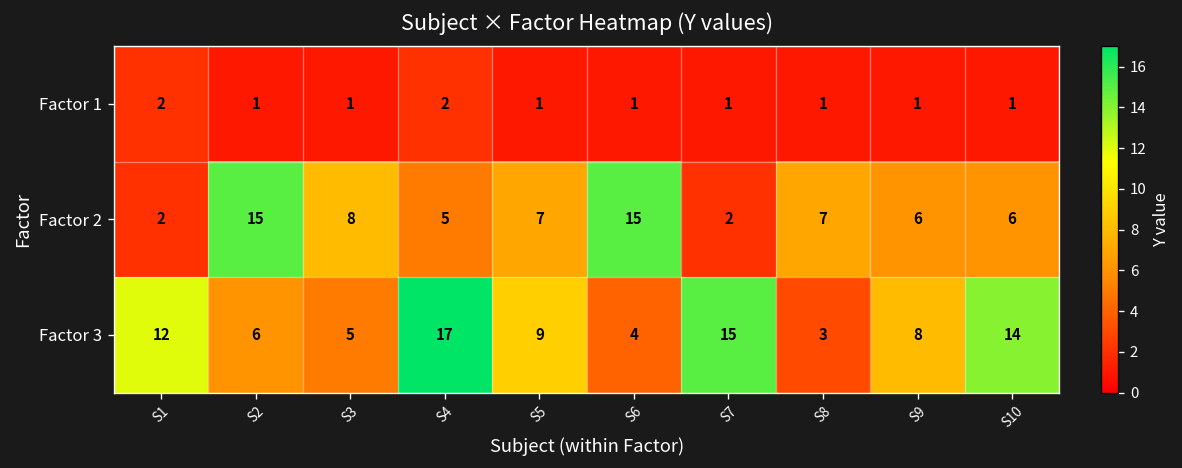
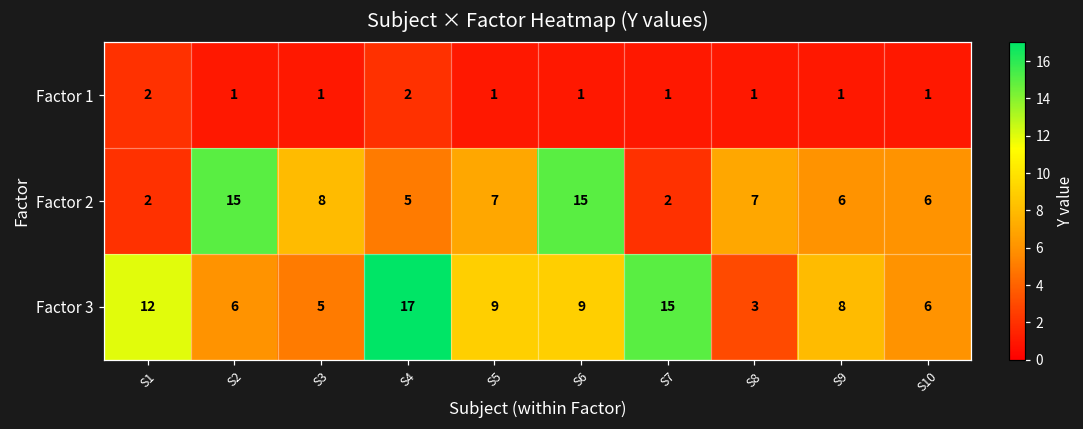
Factor 3, S6: 4 -> 9
Factor 3, S10: 14 -> 6
